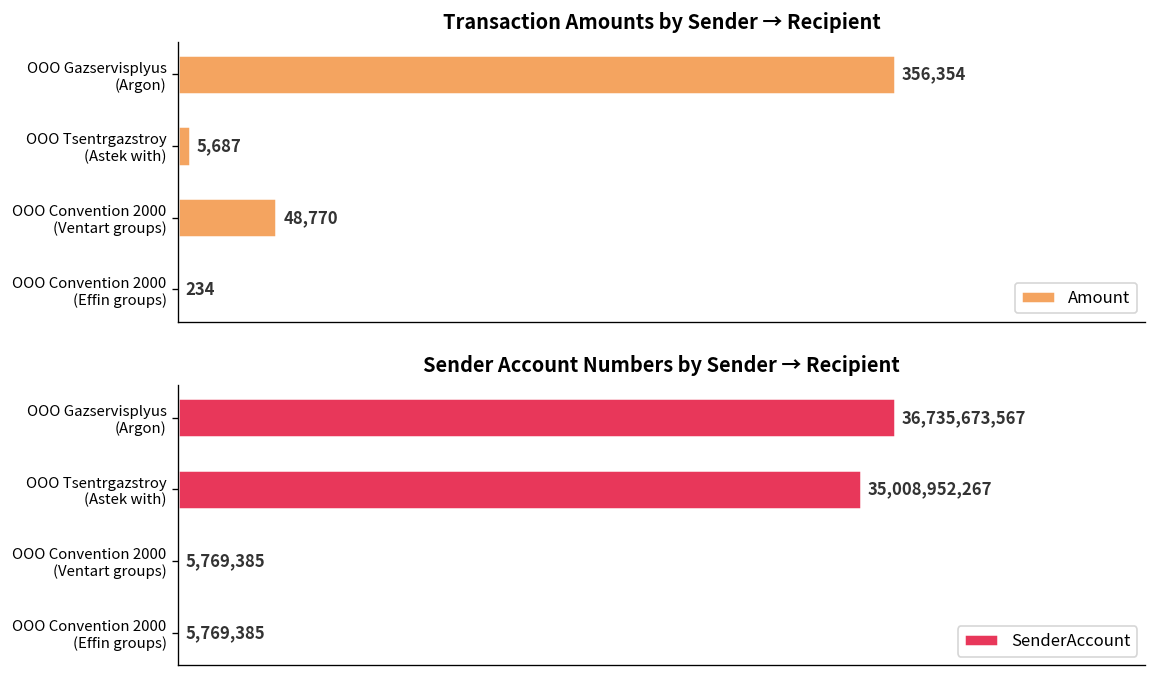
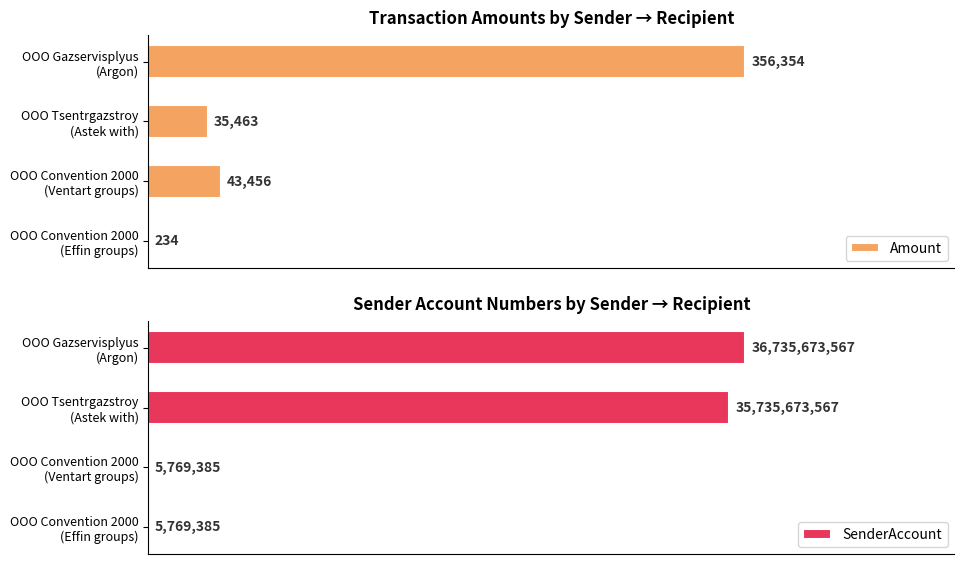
Transaction Amounts by Sender → Recipient, OOO Tsentrgazstroy (Astek with): 5,687 -> 35,463
Transaction Amounts by Sender → Recipient, OOO Convention 2000 (Ventart groups): 48,770 -> 43,456
Sender Account Numbers by Sender → Recipient, OOO Tsentrgazstroy (Astek with): 35,008,952,267 -> 35,735,673,567
